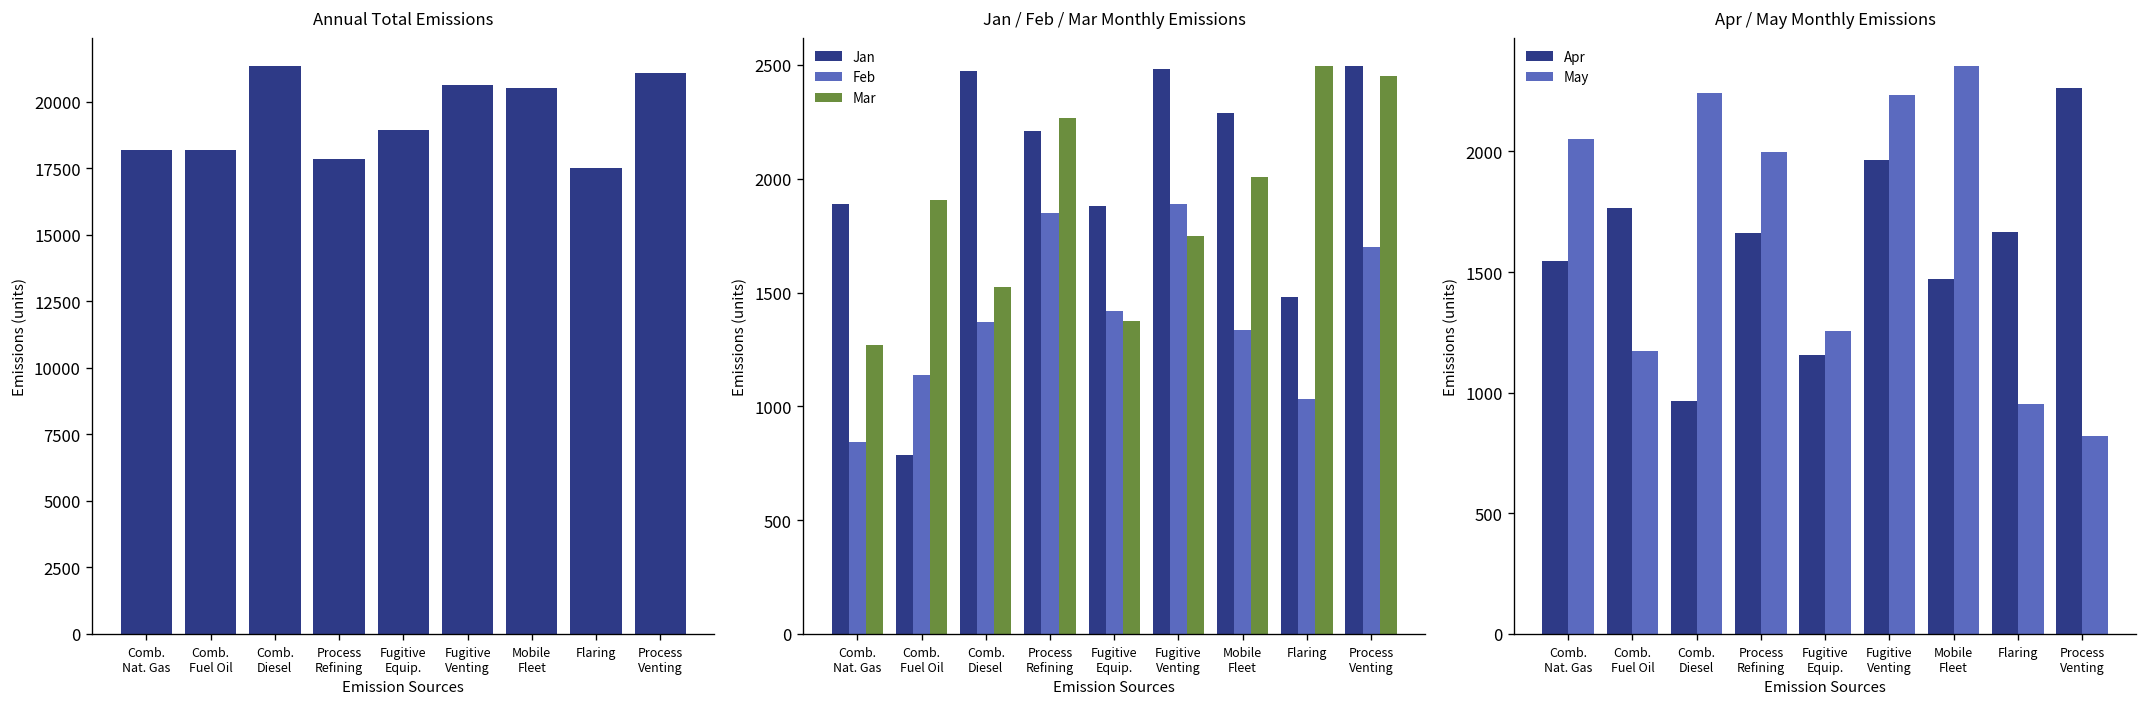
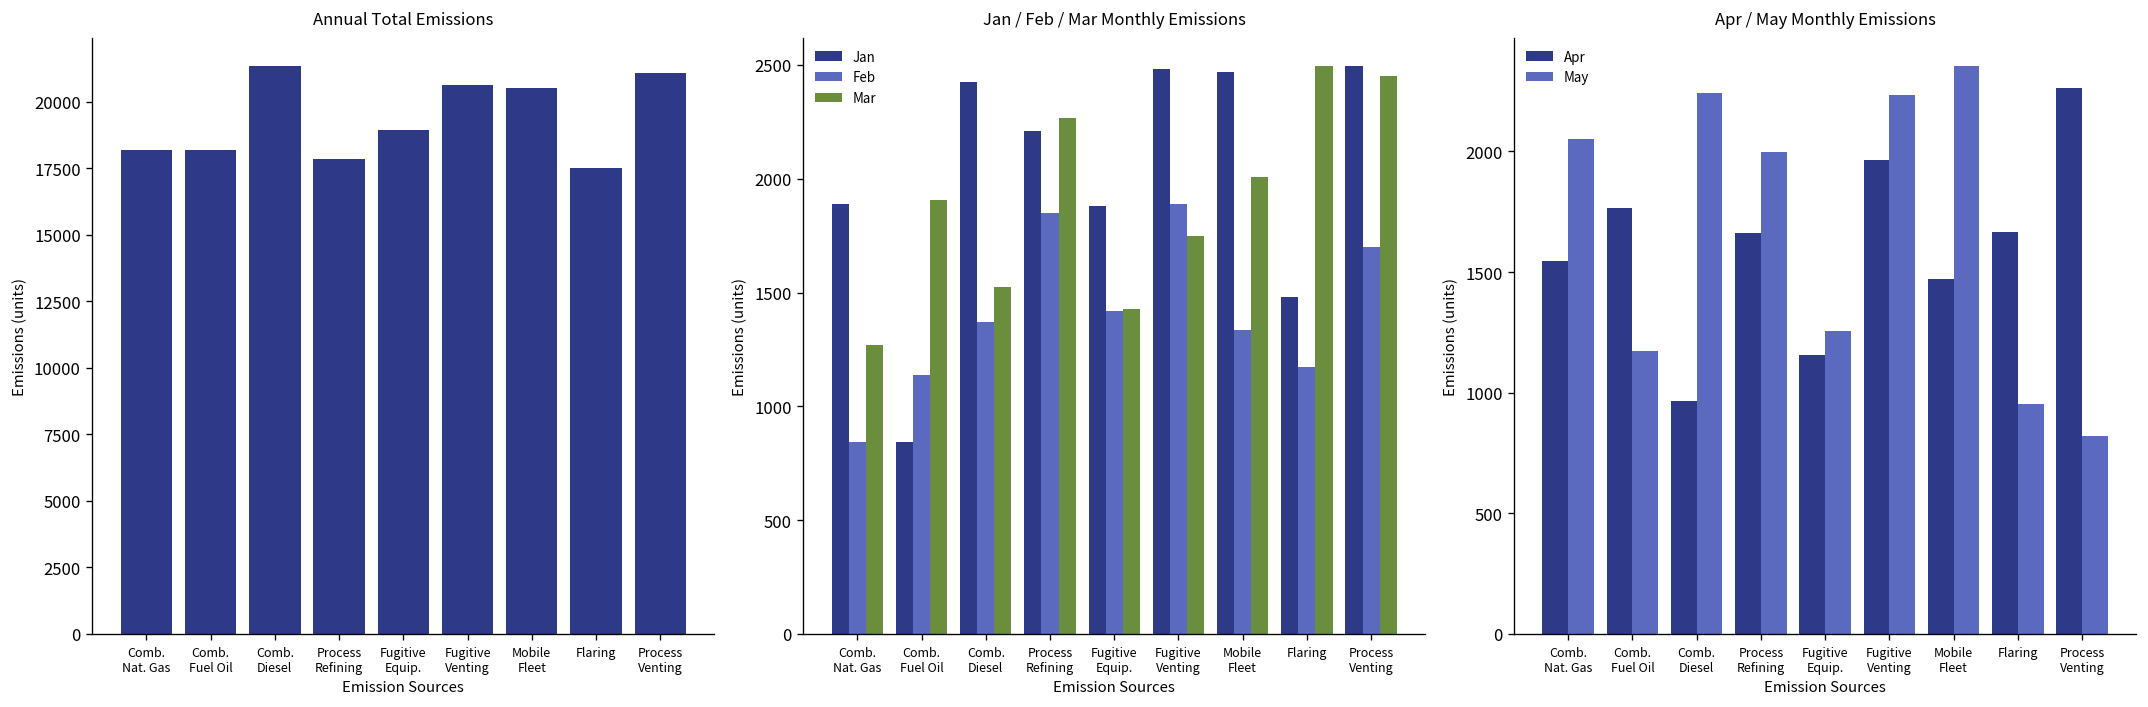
Jan / Feb / Mar Monthly Emissions, Jan, Comb. Fuel Oil: 790 -> 850
Jan / Feb / Mar Monthly Emissions, Jan, Comb. Diesel: 2470 -> 2430
Jan / Feb / Mar Monthly Emissions, Mar, Fugitive Equip.: 1370 -> 1430
Jan / Feb / Mar Monthly Emissions, Jan, Mobile Fleet: 2290 -> 2470
Jan / Feb / Mar Monthly Emissions, Feb, Flaring: 1030 -> 1170
